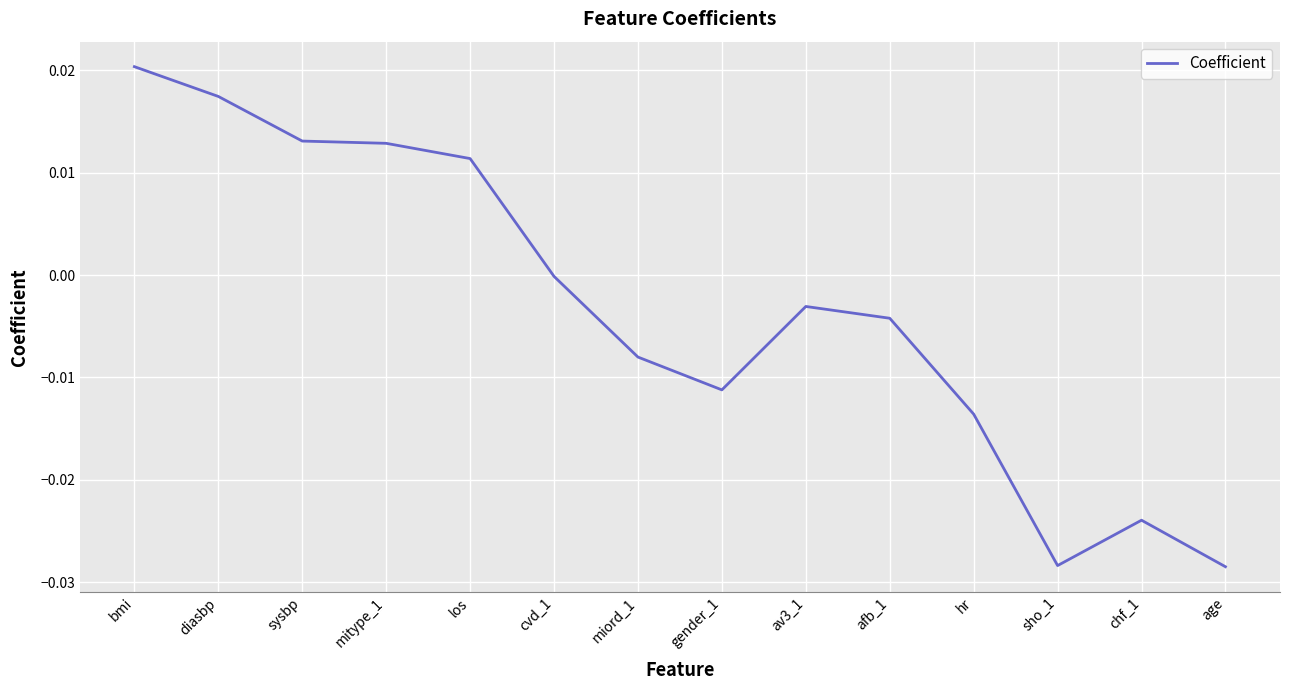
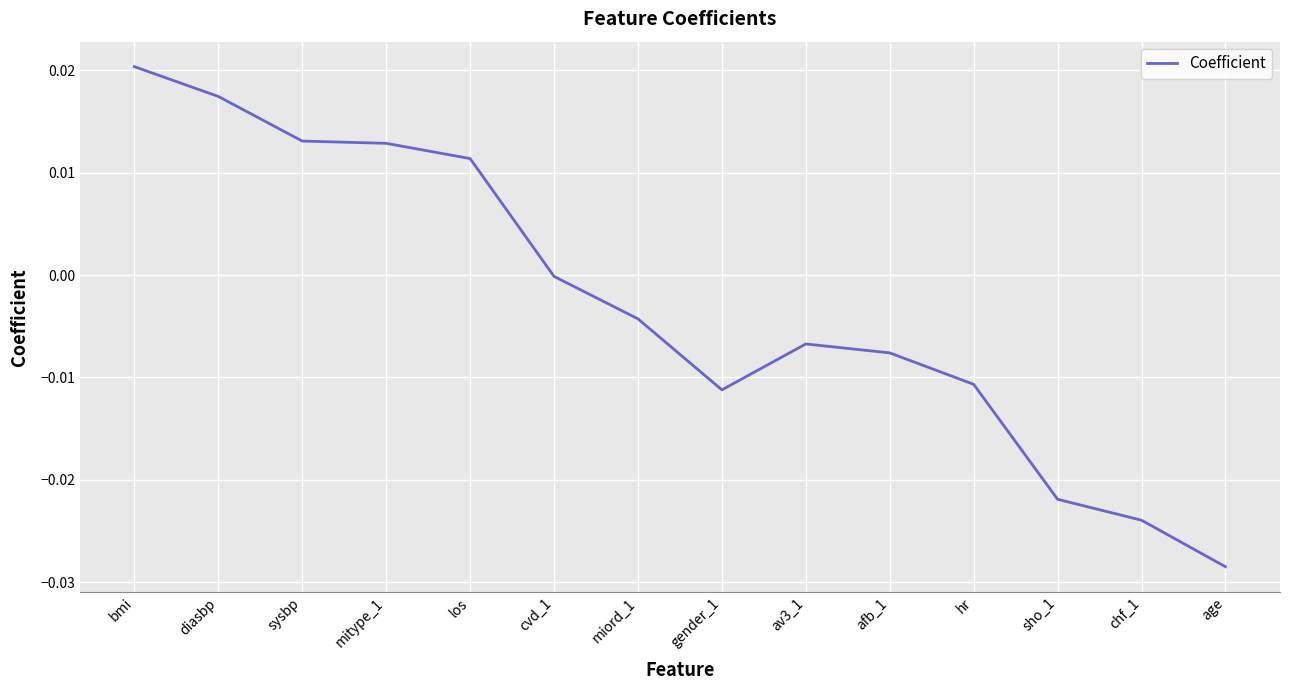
miord_1: -0.0080 -> -0.0043
av3_1: -0.0031 -> -0.0067
afb_1: -0.0042 -> -0.0076
hr: -0.0136 -> -0.0107
sho_1: -0.0284 -> -0.0219
